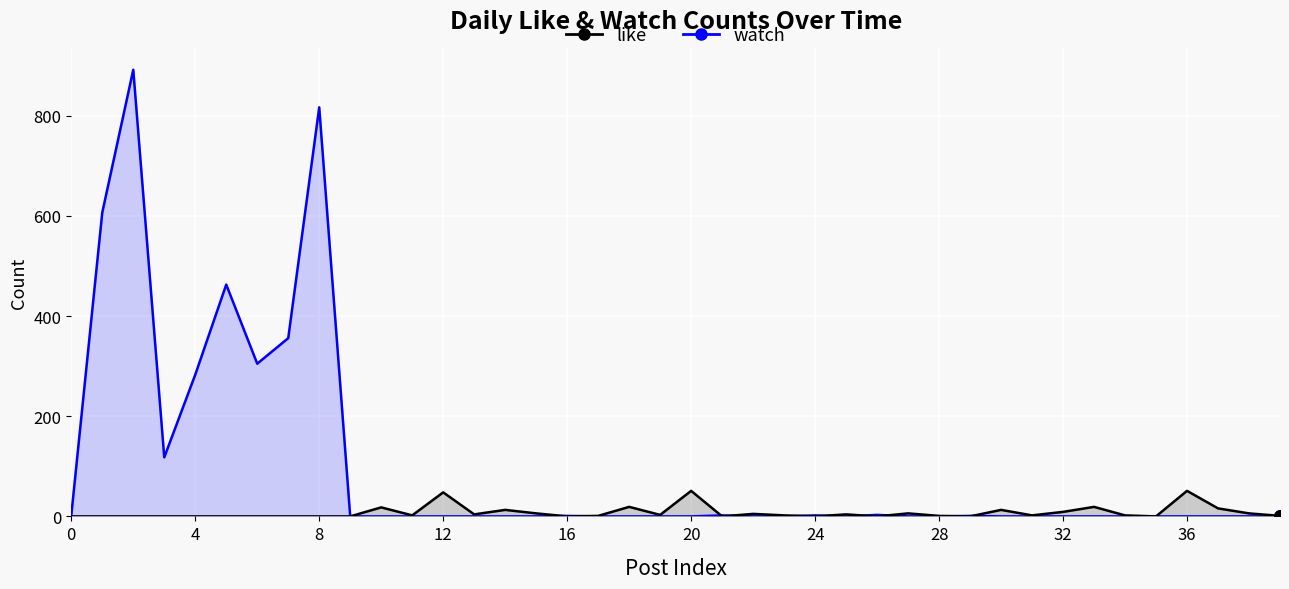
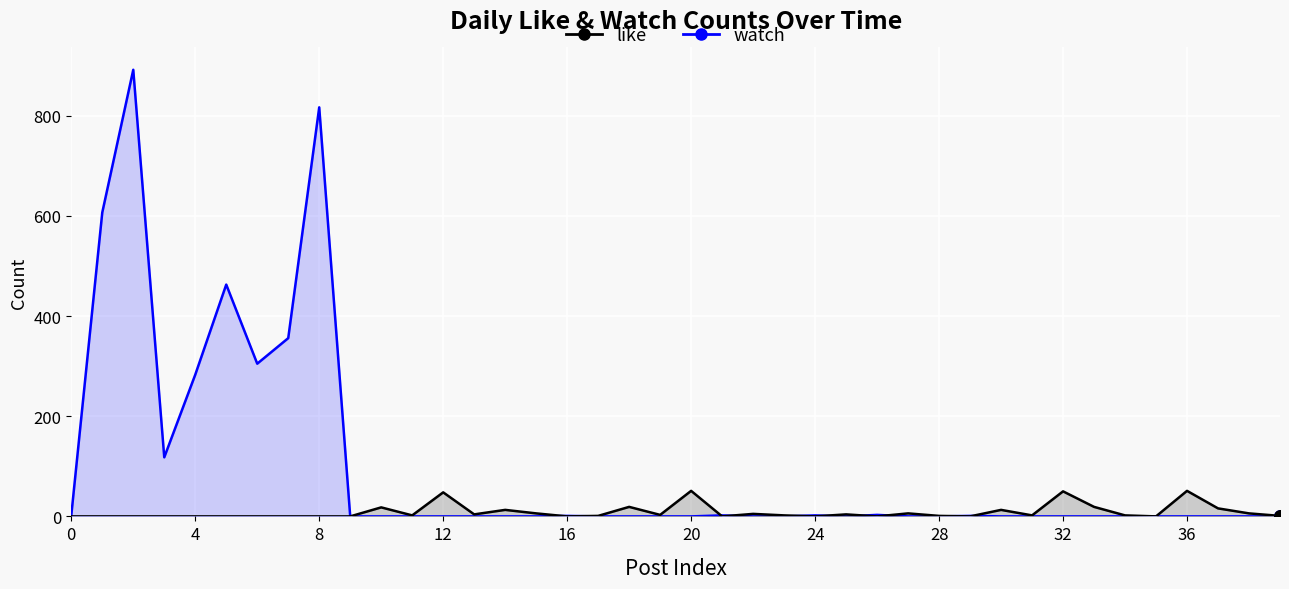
like, 32: 10 -> 50
